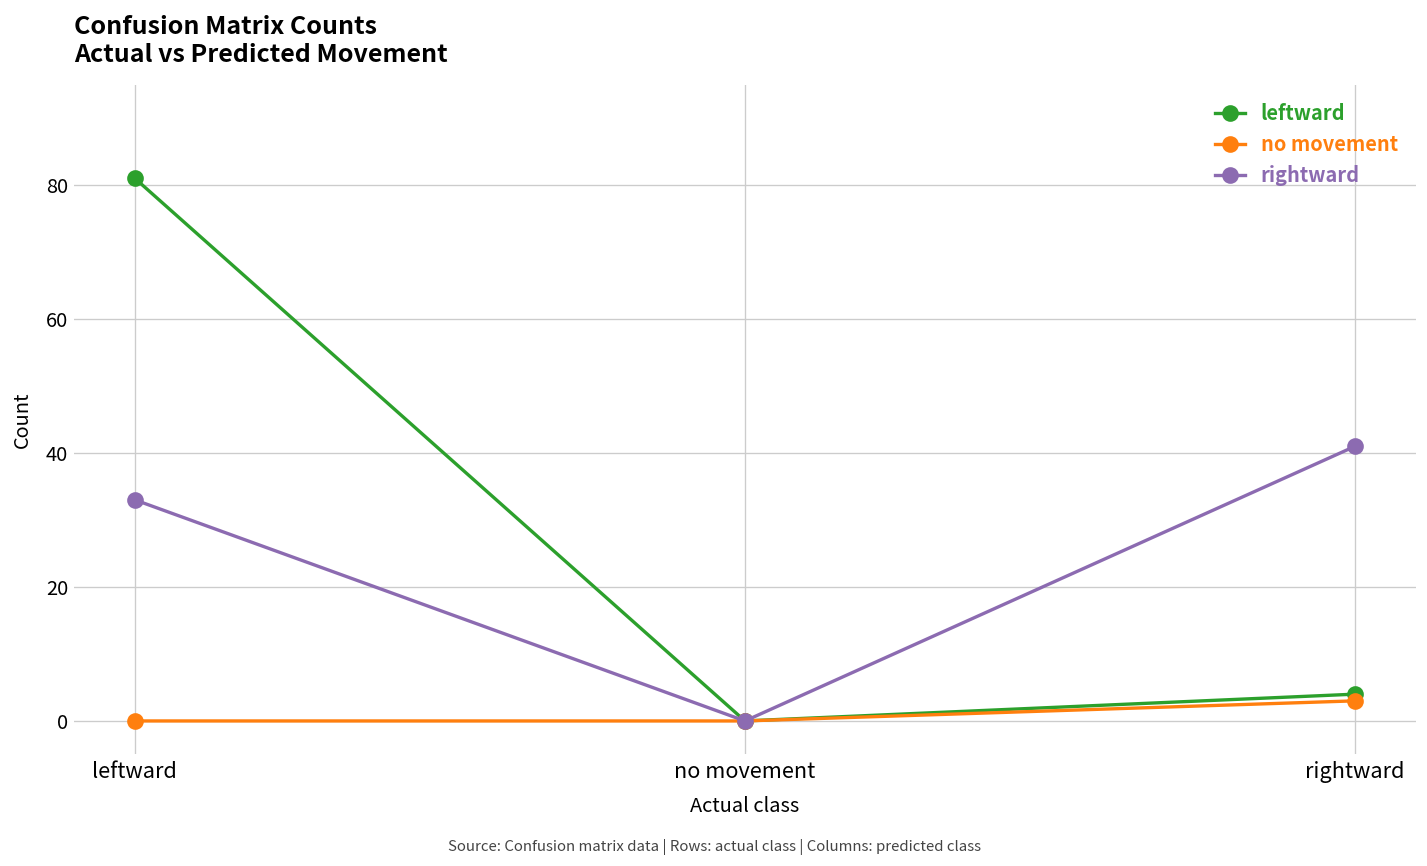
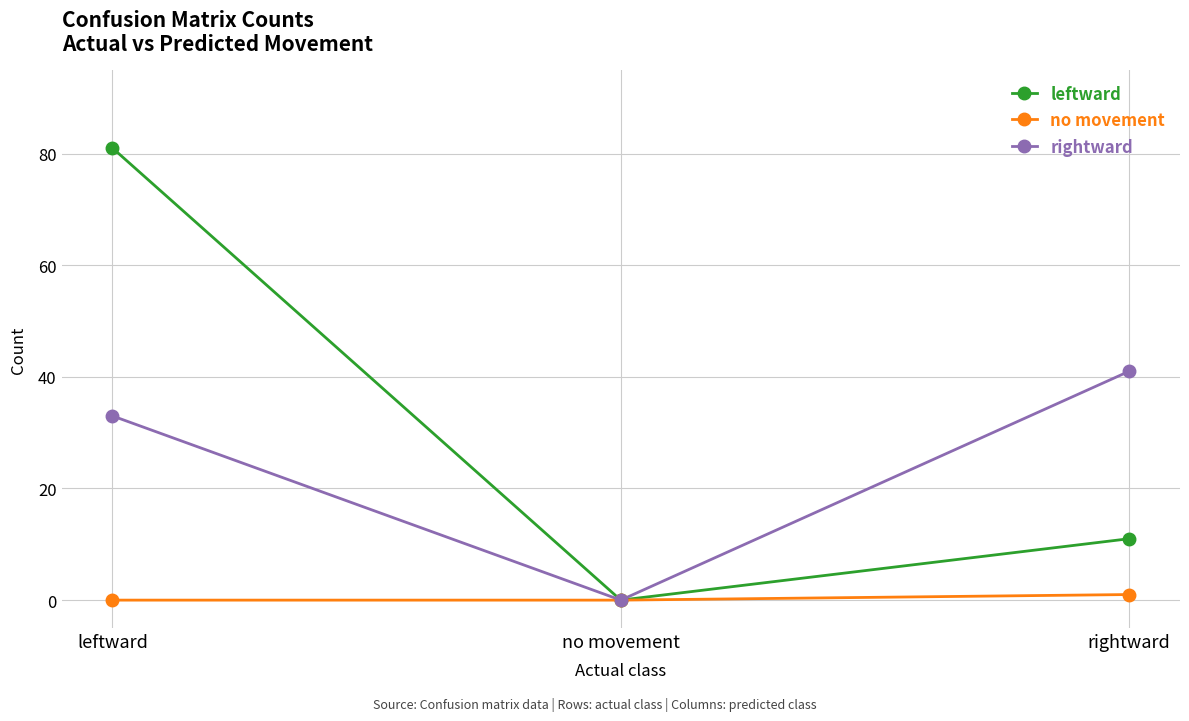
leftward, rightward: 4 -> 11
no movement, rightward: 3 -> 1
